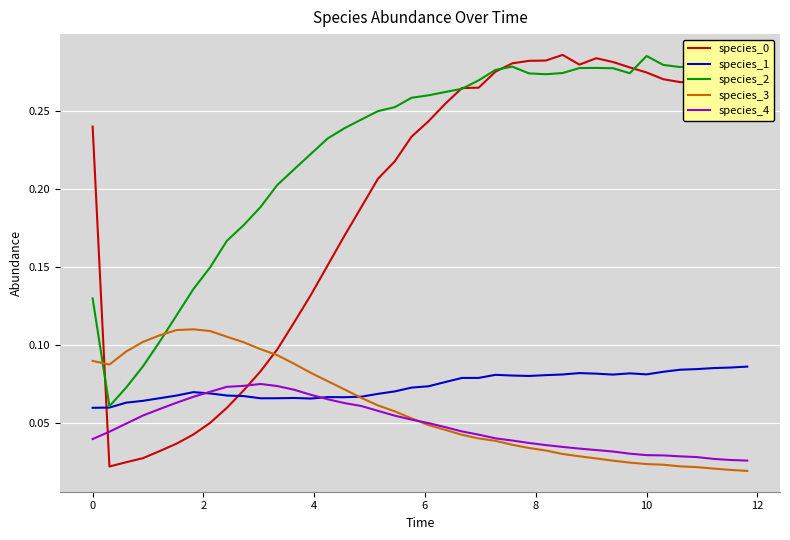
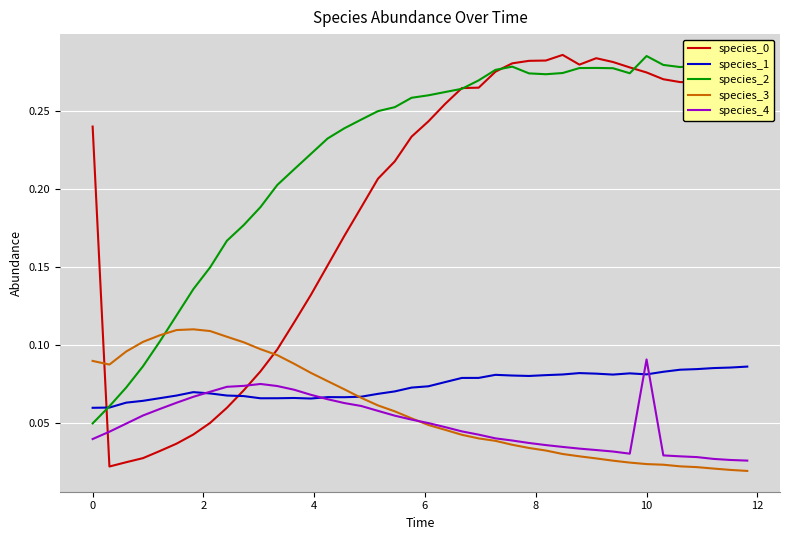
species_2, 0: 0.13 -> 0.05
species_4, 10: 0.030 -> 0.091
